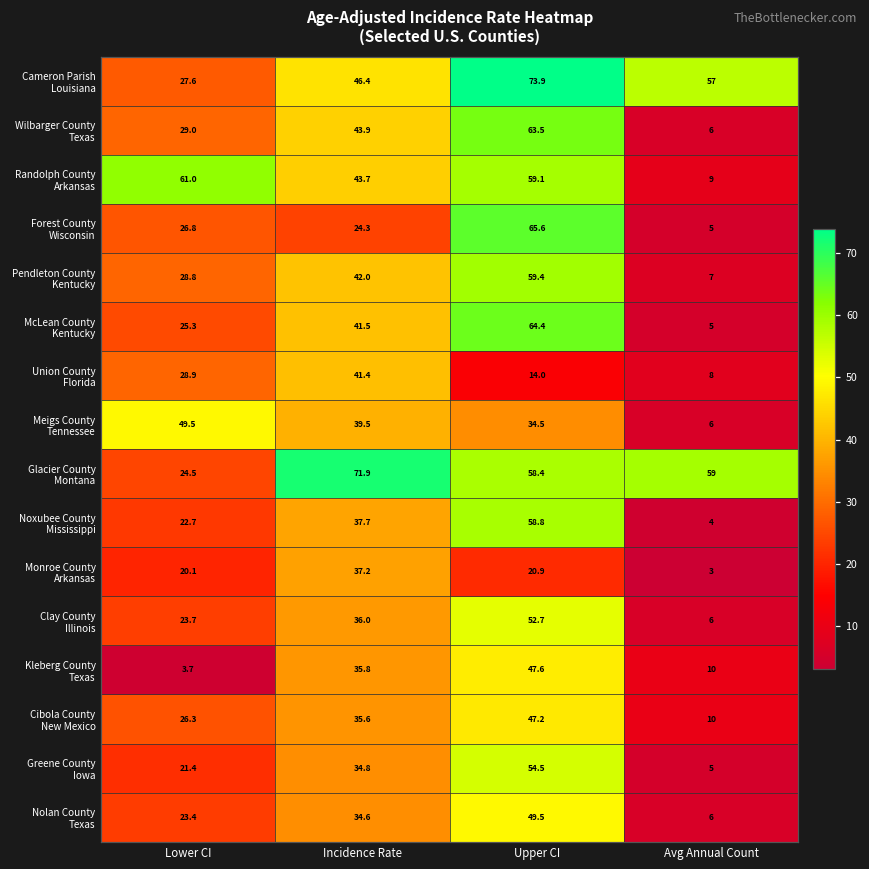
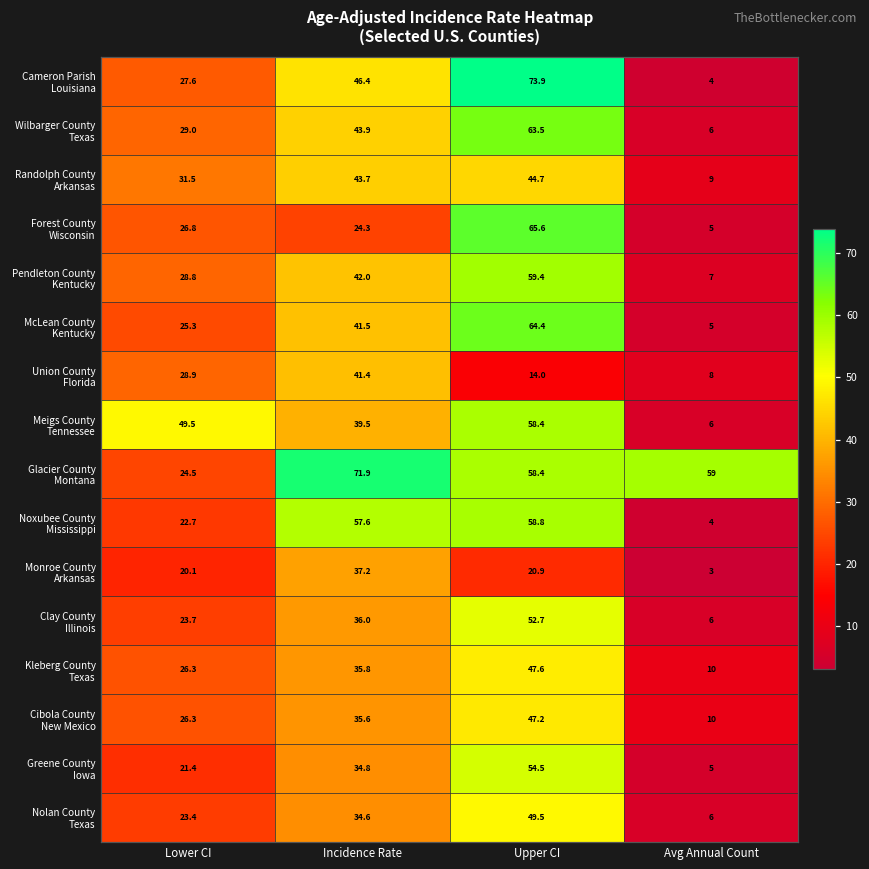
Cameron Parish Louisiana, Avg Annual Count: 57 -> 4
Randolph County Arkansas, Lower CI: 61.0 -> 31.5
Randolph County Arkansas, Upper CI: 59.1 -> 44.7
Meigs County Tennessee, Upper CI: 34.5 -> 58.4
Noxubee County Mississippi, Incidence Rate: 37.7 -> 57.6
Kleberg County Texas, Lower CI: 3.7 -> 26.3
